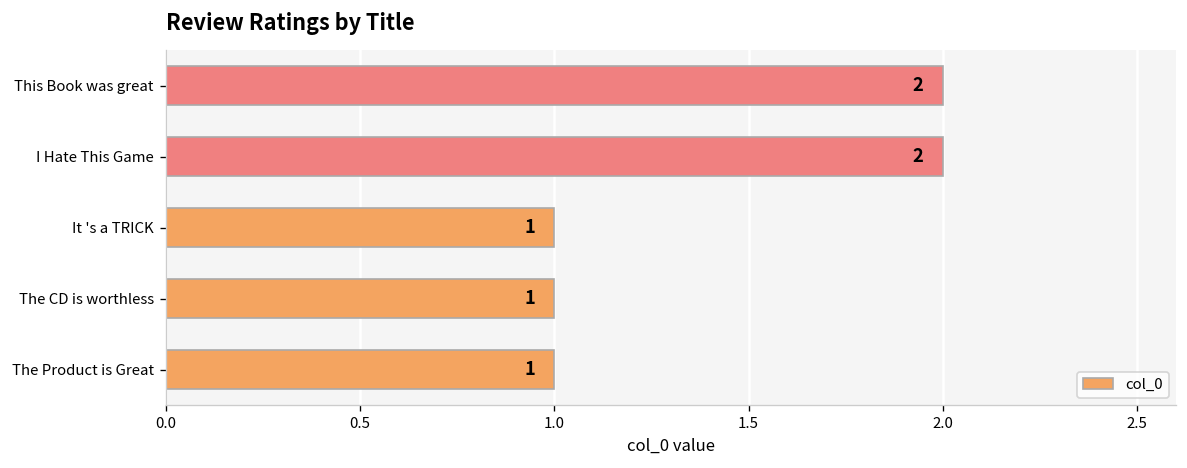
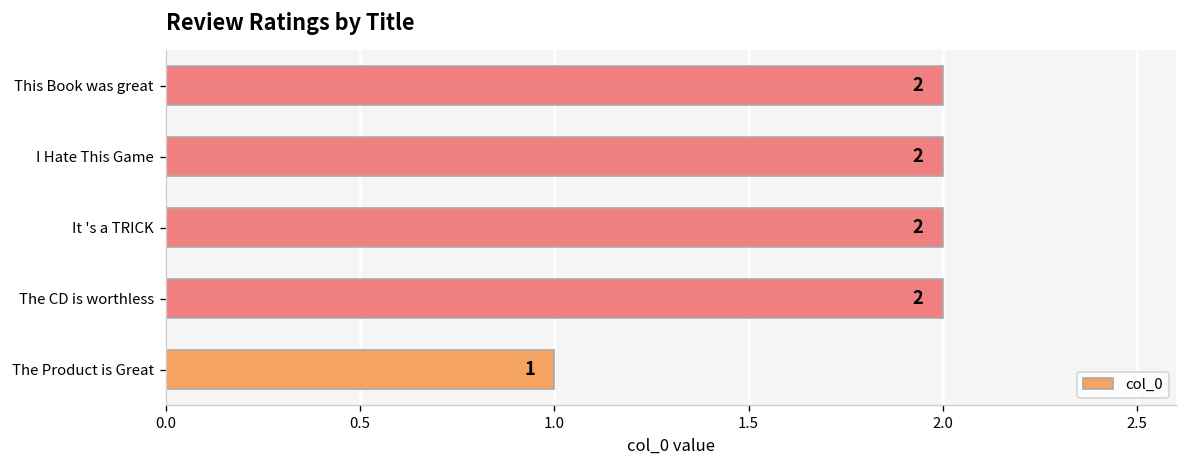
It 's a TRICK: 1 -> 2
The CD is worthless: 1 -> 2
